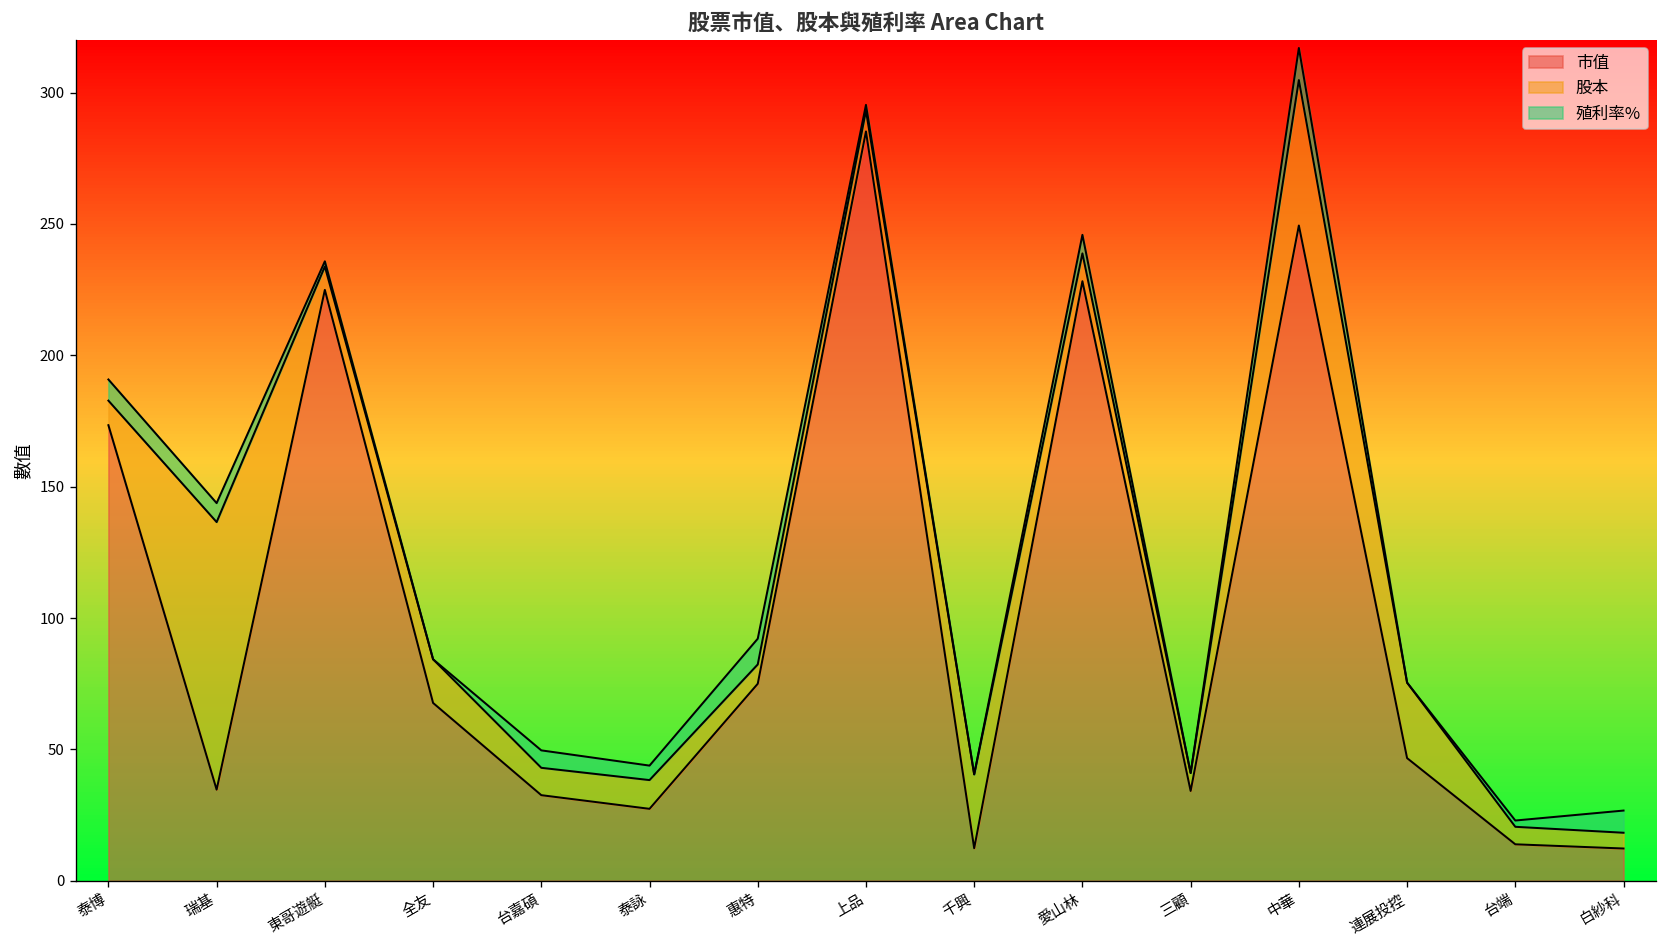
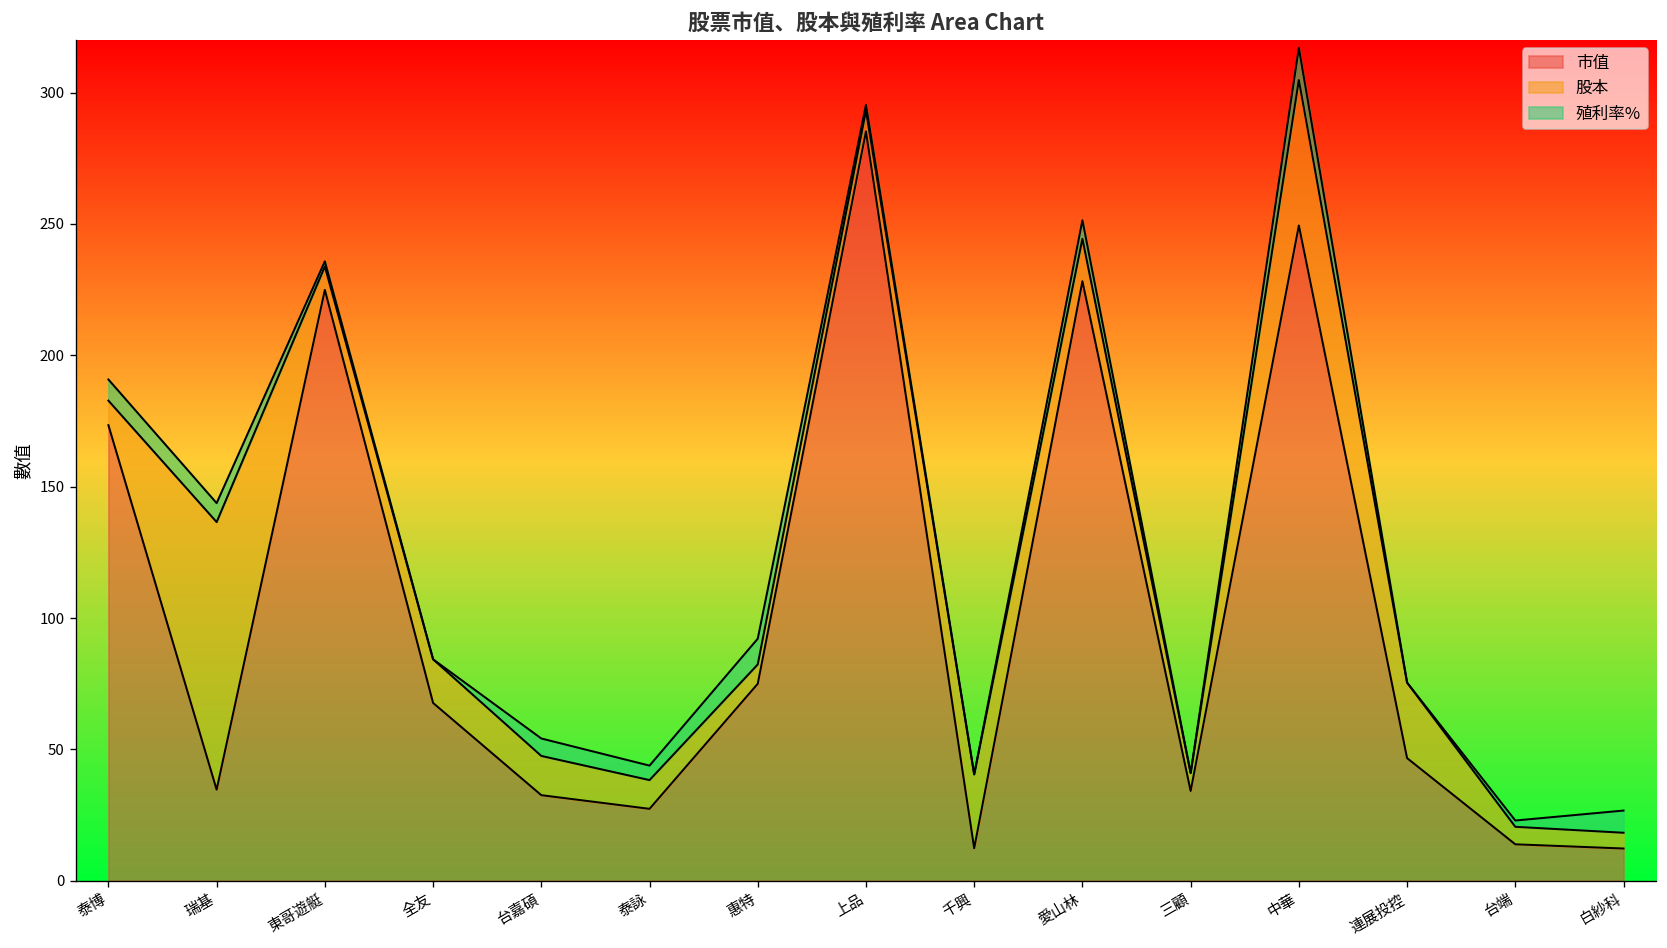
股本, 台嘉碩: 10 -> 15
股本, 愛山林: 11 -> 16
